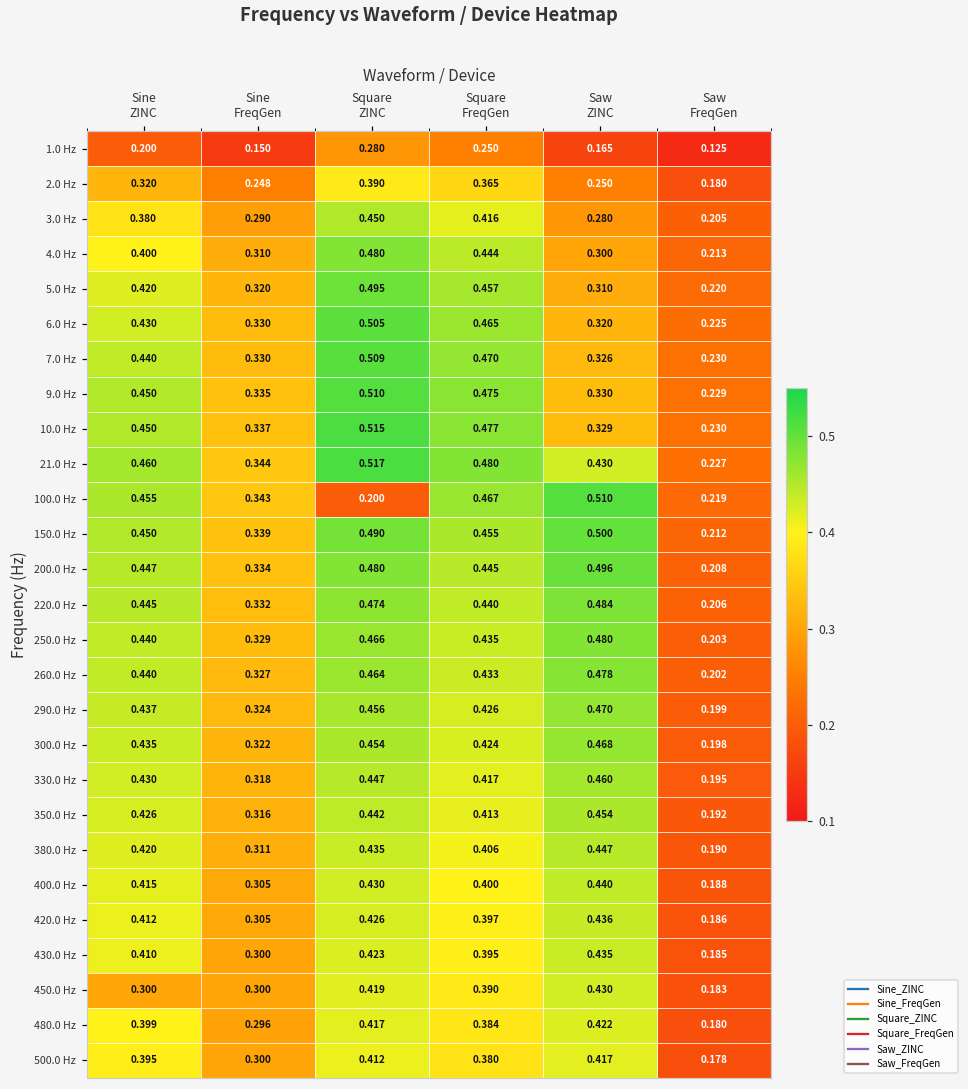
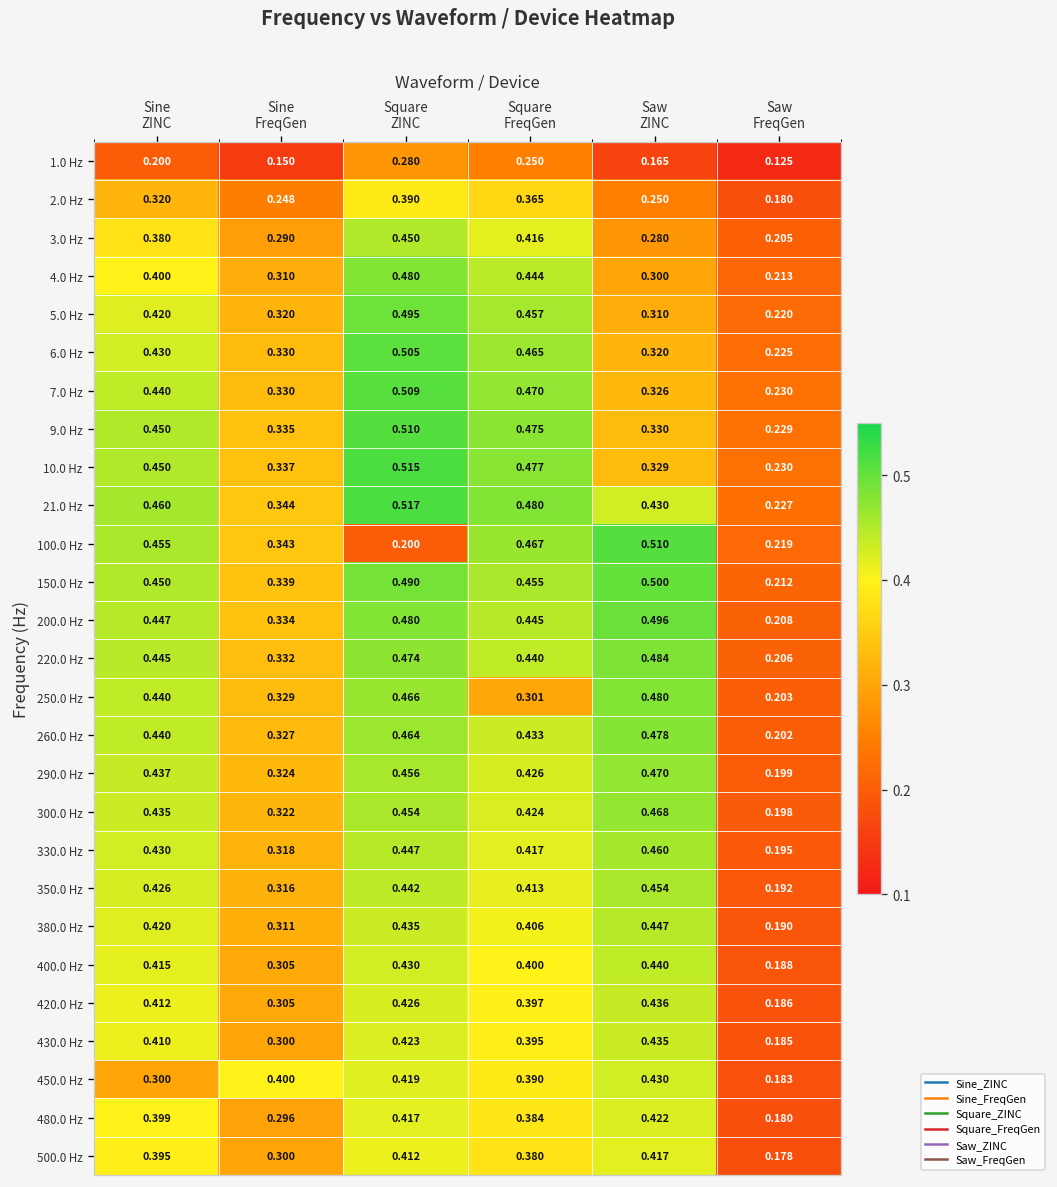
250.0 Hz, Square FreqGen: 0.435 -> 0.301
450.0 Hz, Sine FreqGen: 0.300 -> 0.400
